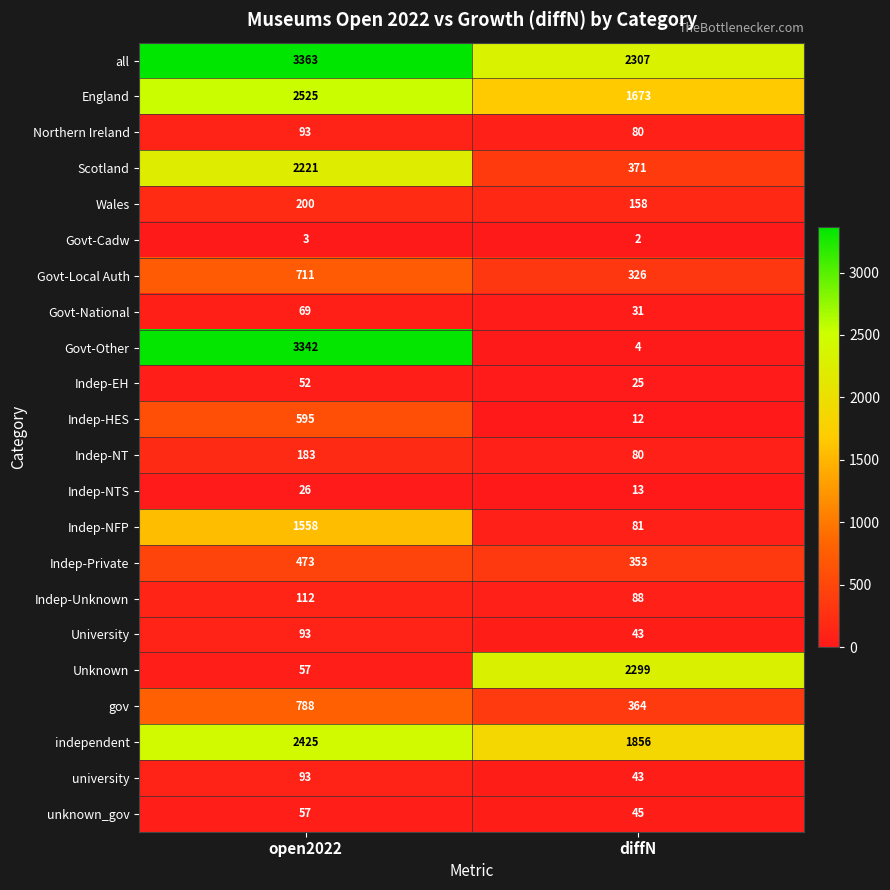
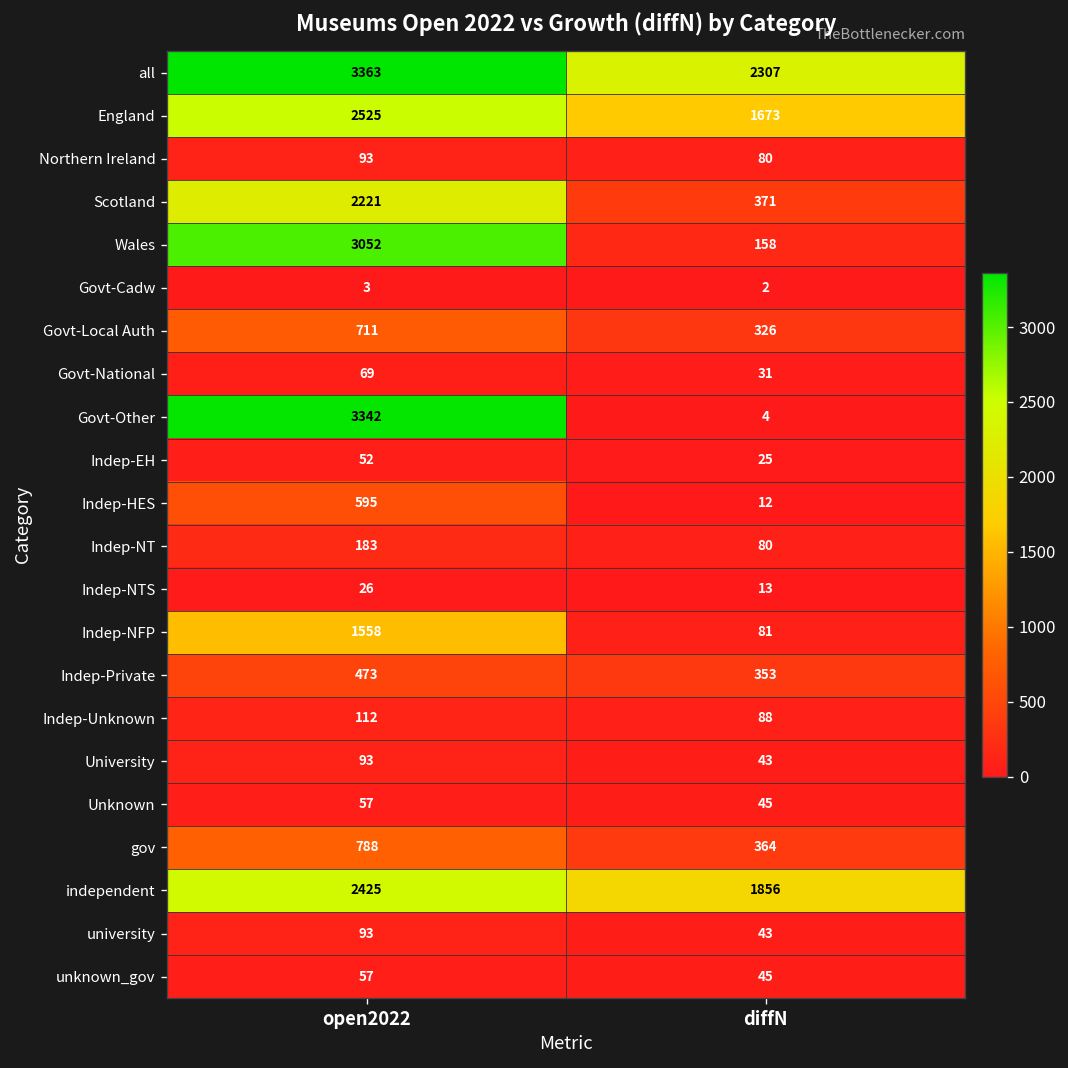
Wales, open2022: 200 -> 3052
Unknown, diffN: 2299 -> 45
